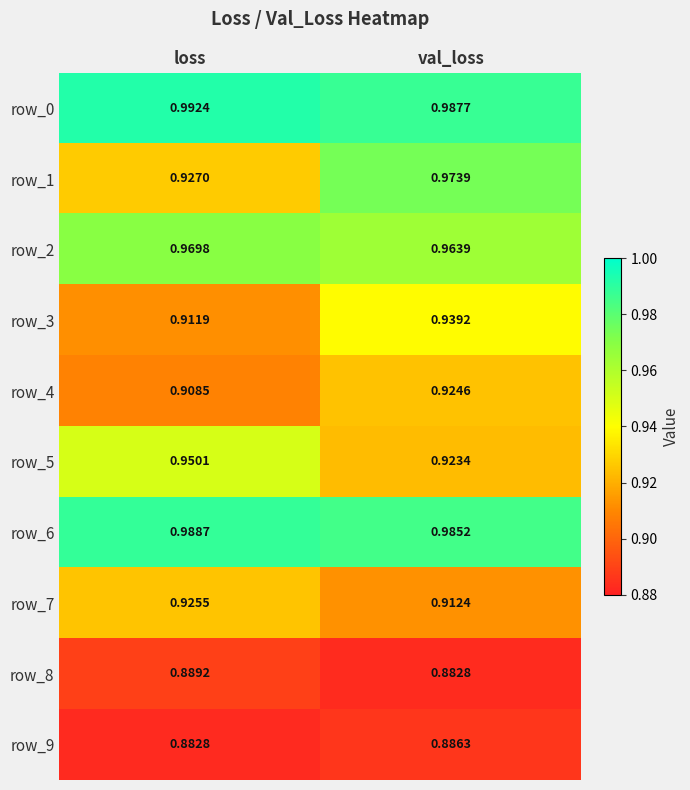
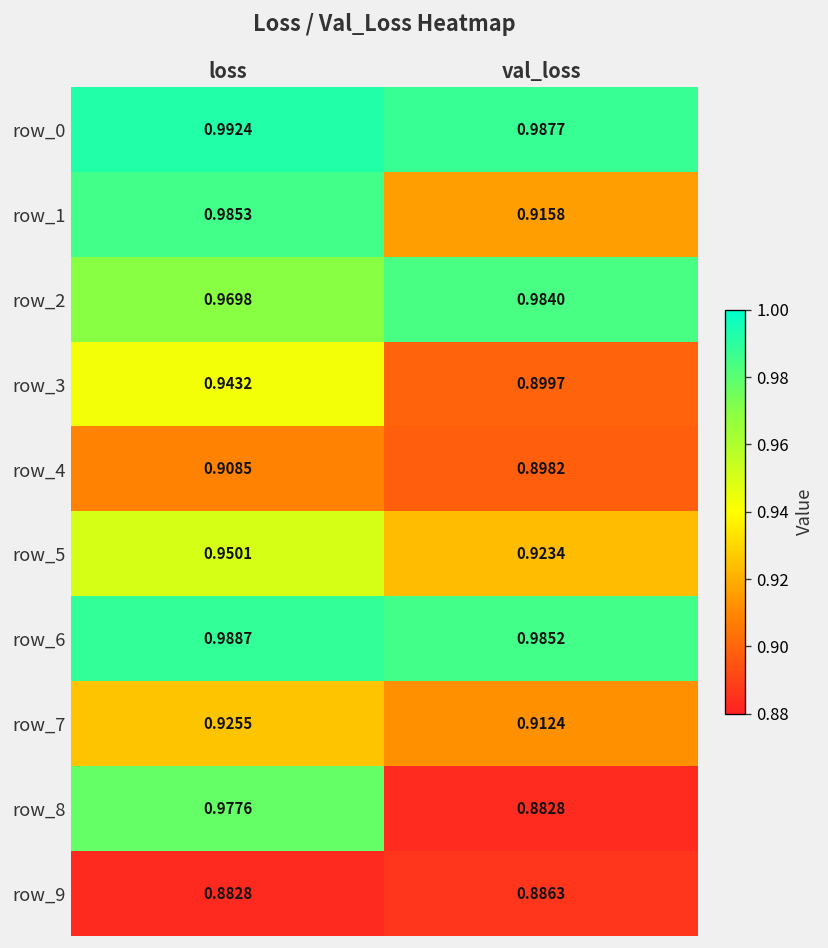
row_1, loss: 0.9270 -> 0.9853
row_1, val_loss: 0.9739 -> 0.9158
row_2, val_loss: 0.9639 -> 0.9840
row_3, loss: 0.9119 -> 0.9432
row_3, val_loss: 0.9392 -> 0.8997
row_4, val_loss: 0.9246 -> 0.8982
row_8, loss: 0.8892 -> 0.9776
